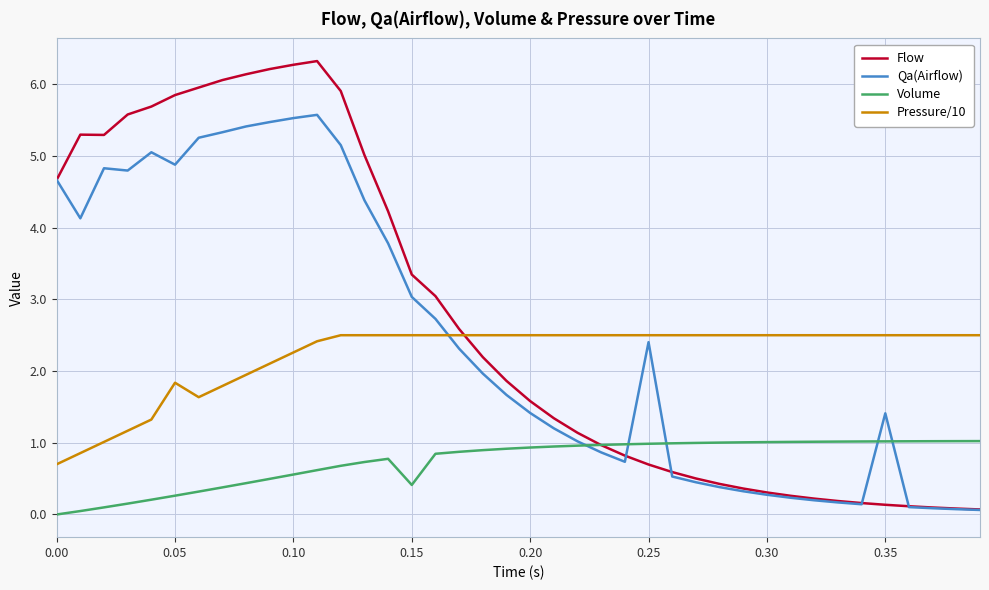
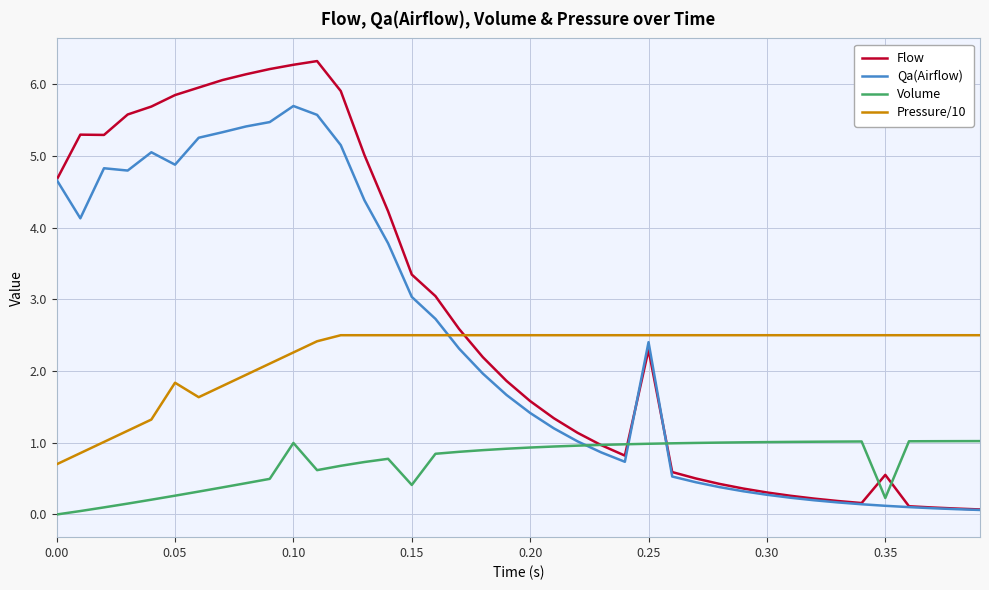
Qa(Airflow), 0.10: 5.5 -> 5.7
Volume, 0.10: 0.6 -> 1.0
Flow, 0.25: 0.7 -> 2.3
Flow, 0.35: 0.1 -> 0.6
Qa(Airflow), 0.35: 1.4 -> 0.1
Volume, 0.35: 1.0 -> 0.2
